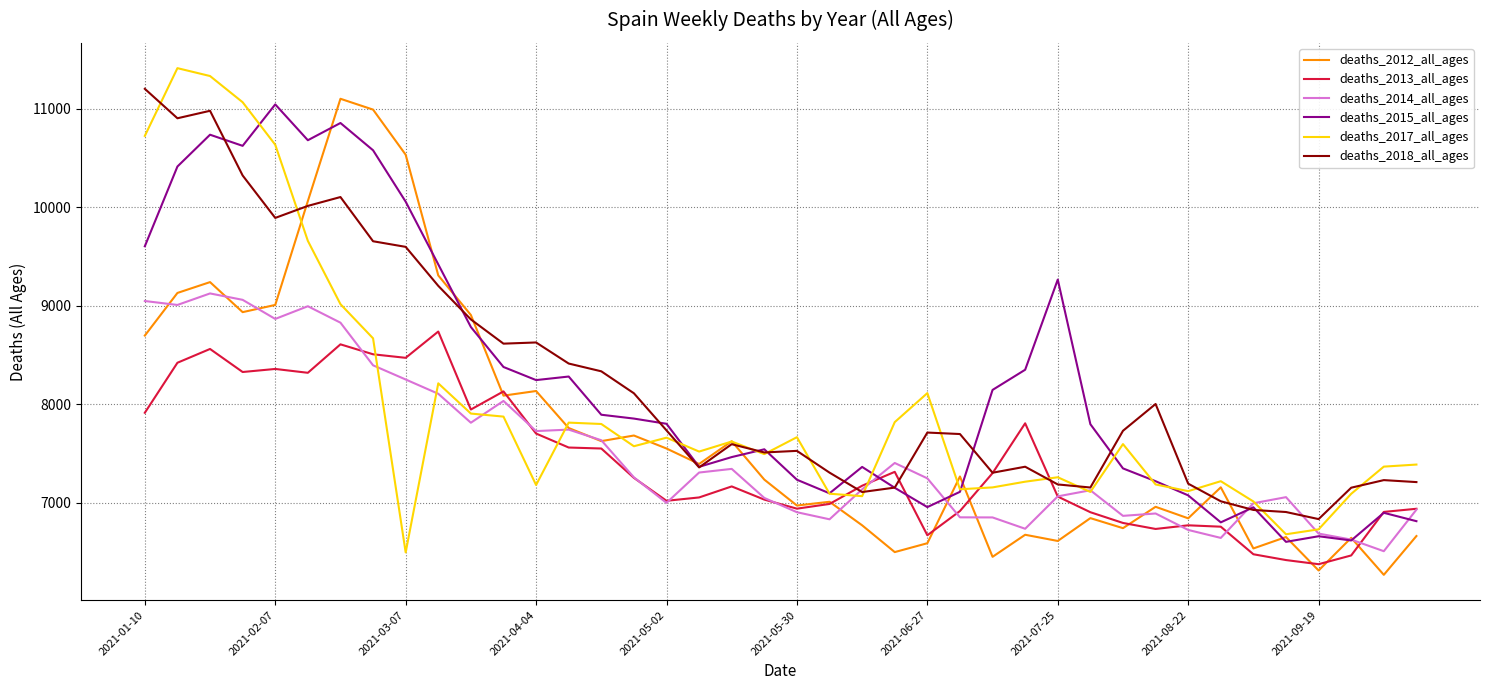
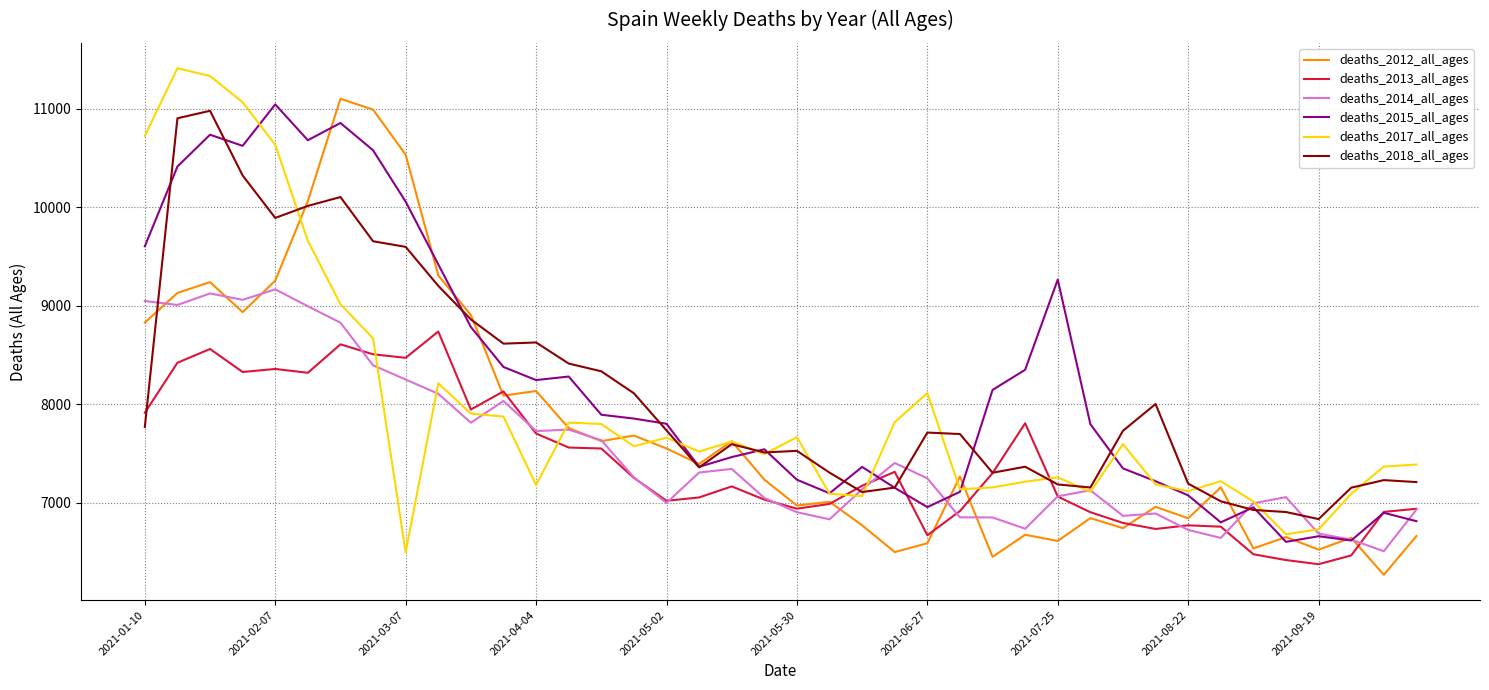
deaths_2012_all_ages, 2021-01-10: 8700 -> 8800
deaths_2018_all_ages, 2021-01-10: 11200 -> 7800
deaths_2012_all_ages, 2021-02-07: 9000 -> 9300
deaths_2014_all_ages, 2021-02-07: 8900 -> 9200
deaths_2012_all_ages, 2021-09-19: 6300 -> 6500
